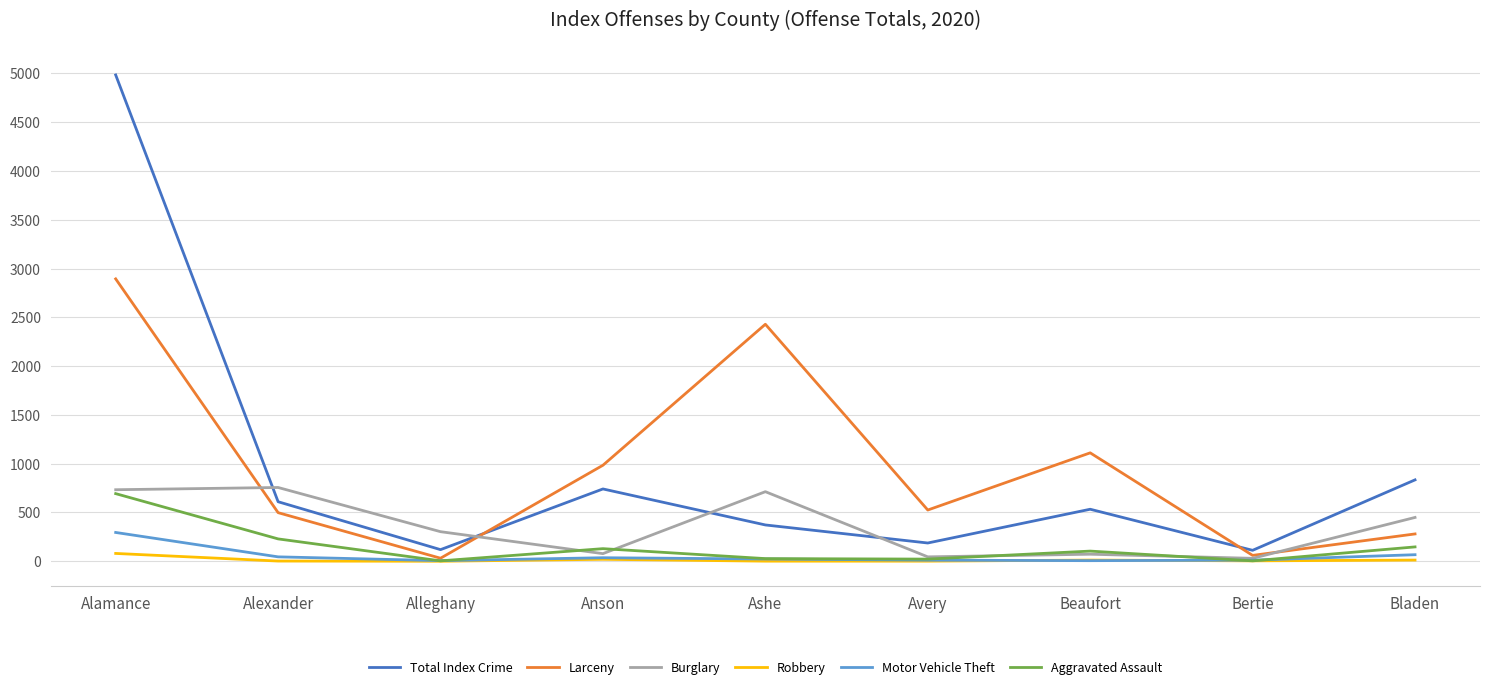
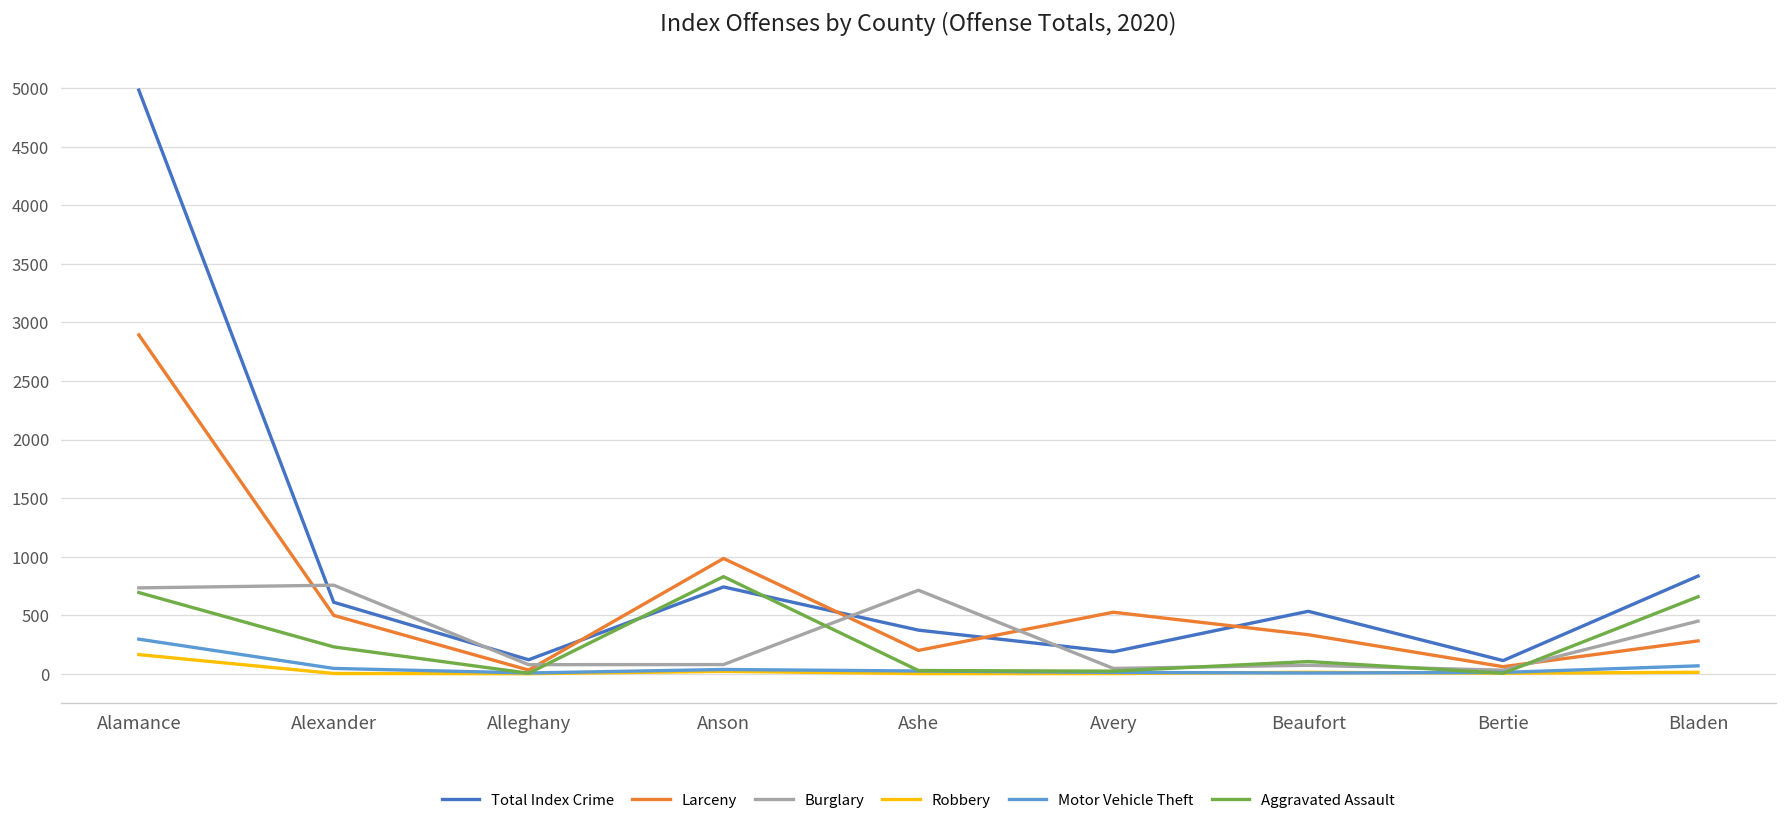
Robbery, Alamance: 100 -> 200
Burglary, Alleghany: 300 -> 100
Aggravated Assault, Anson: 100 -> 800
Larceny, Ashe: 2400 -> 200
Larceny, Beaufort: 1100 -> 300
Aggravated Assault, Bladen: 100 -> 700
